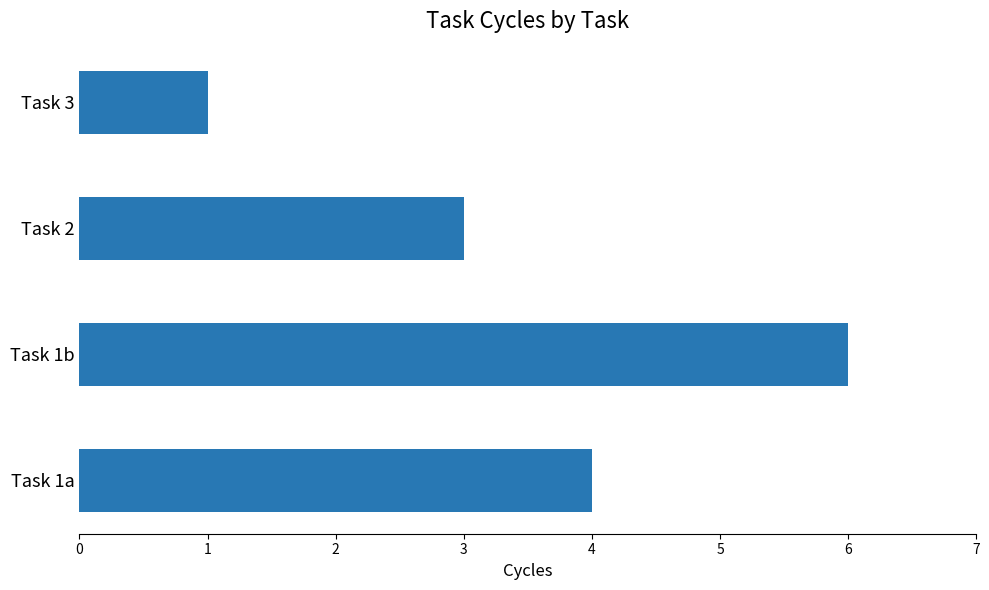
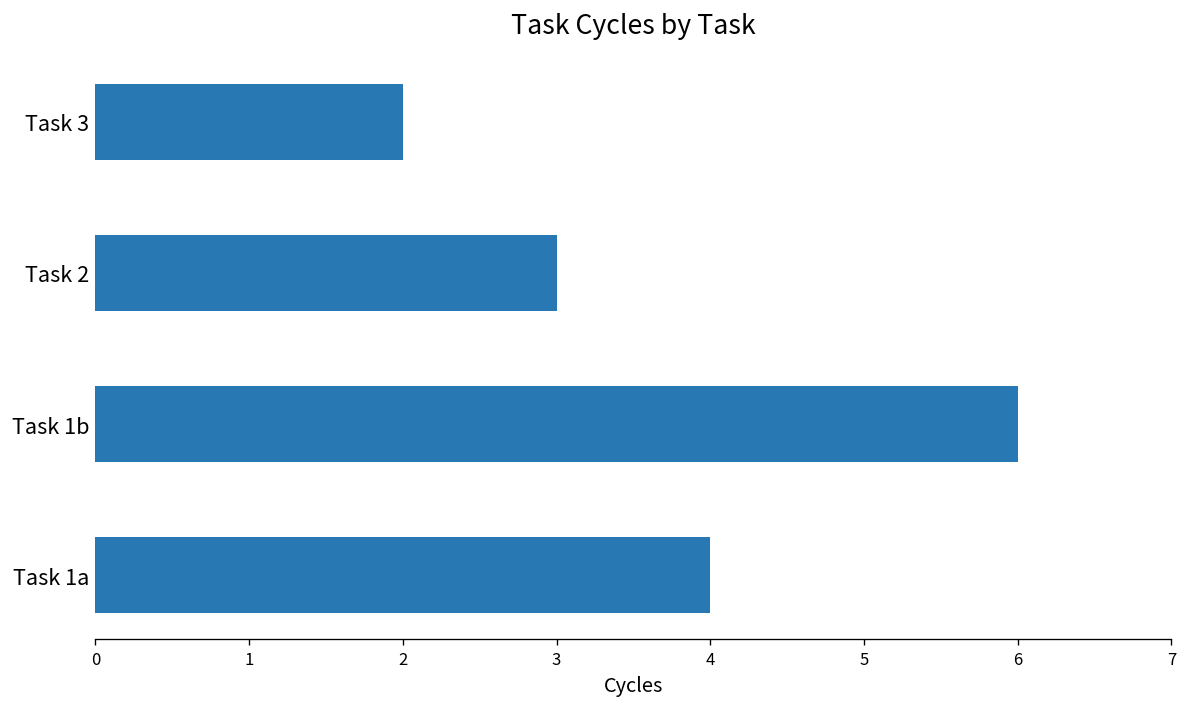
Task 3: 1 -> 2
